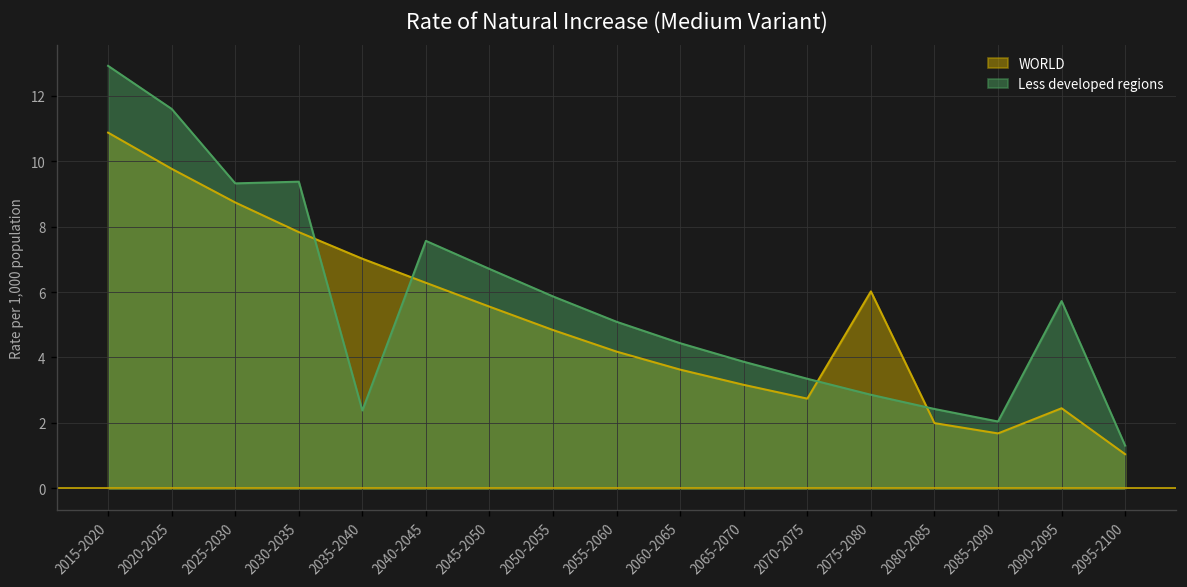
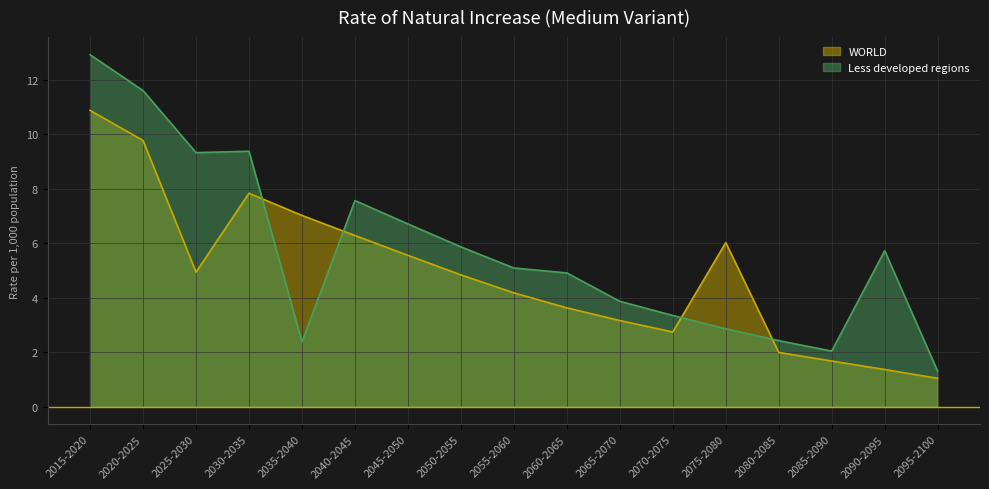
WORLD, 2025-2030: 8.7 -> 4.9
Less developed regions, 2060-2065: 4.4 -> 4.9
WORLD, 2090-2095: 2.5 -> 1.4
